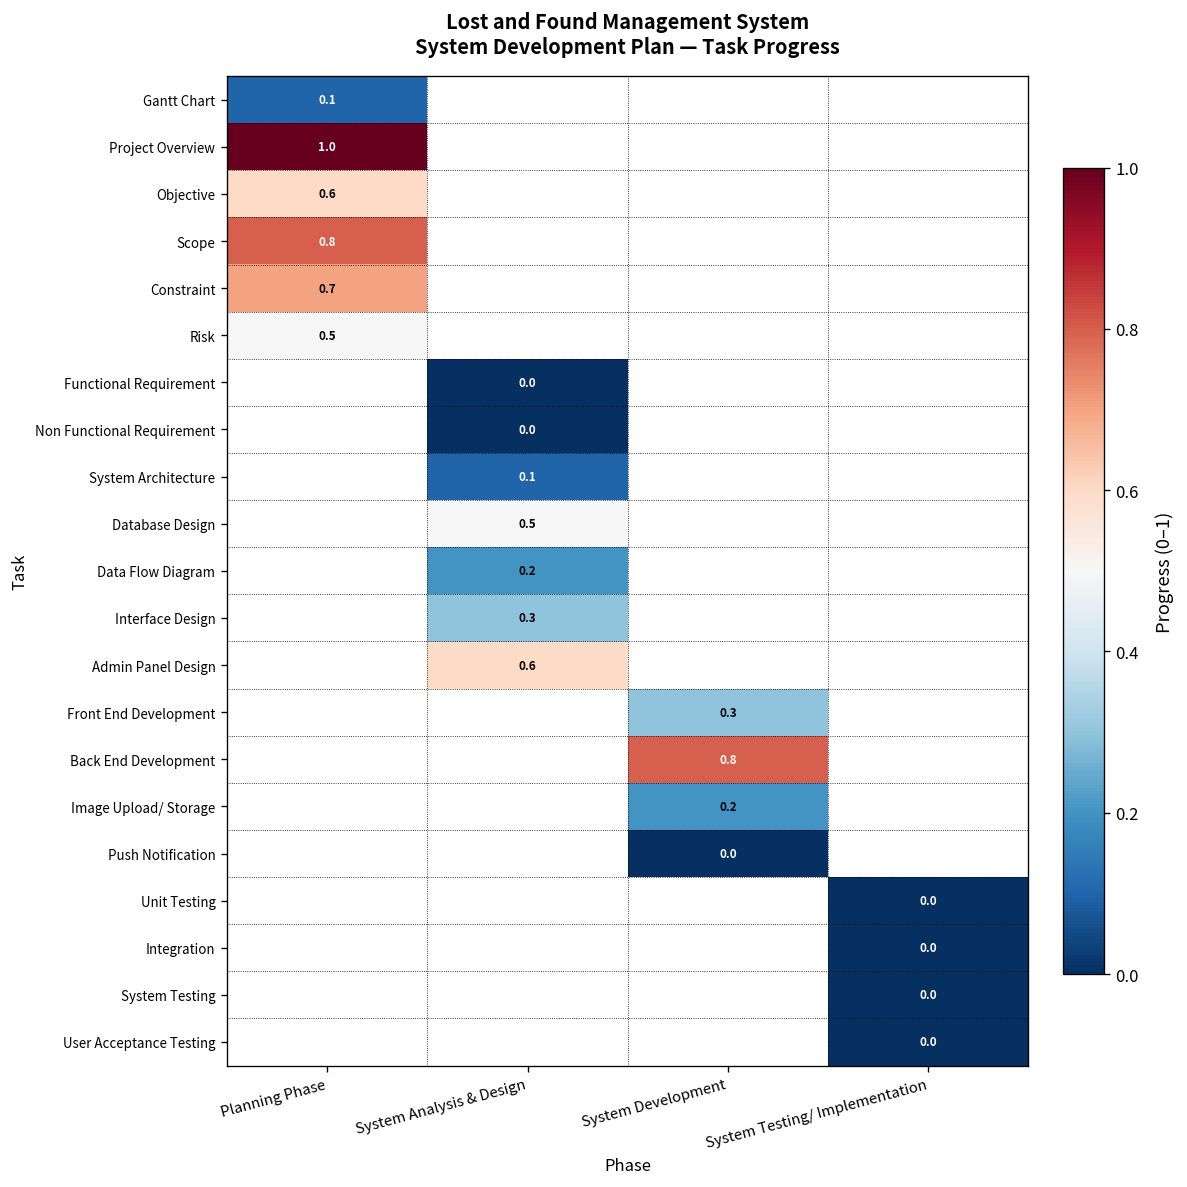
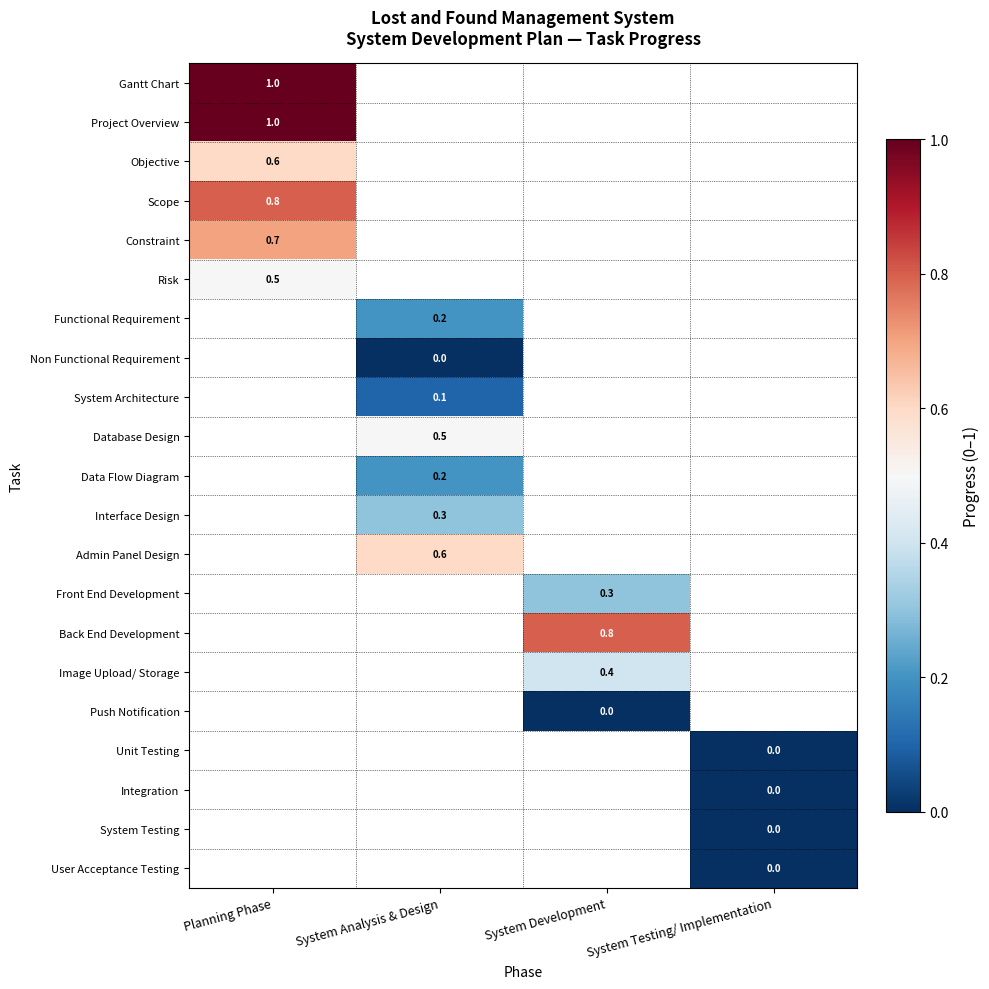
Gantt Chart, Planning Phase: 0.1 -> 1.0
Functional Requirement, System Analysis & Design: 0.0 -> 0.2
Image Upload/ Storage, System Development: 0.2 -> 0.4
